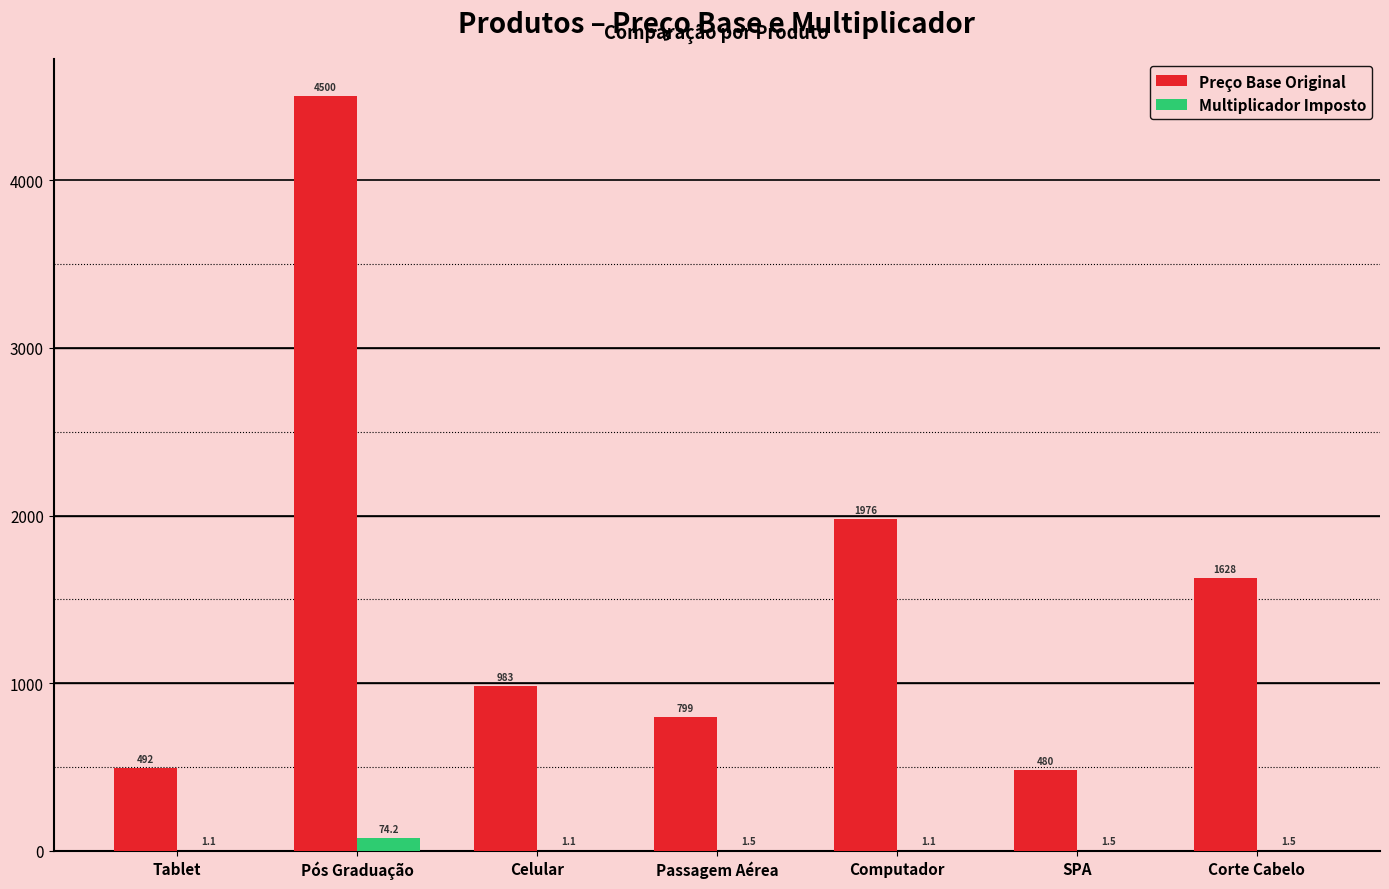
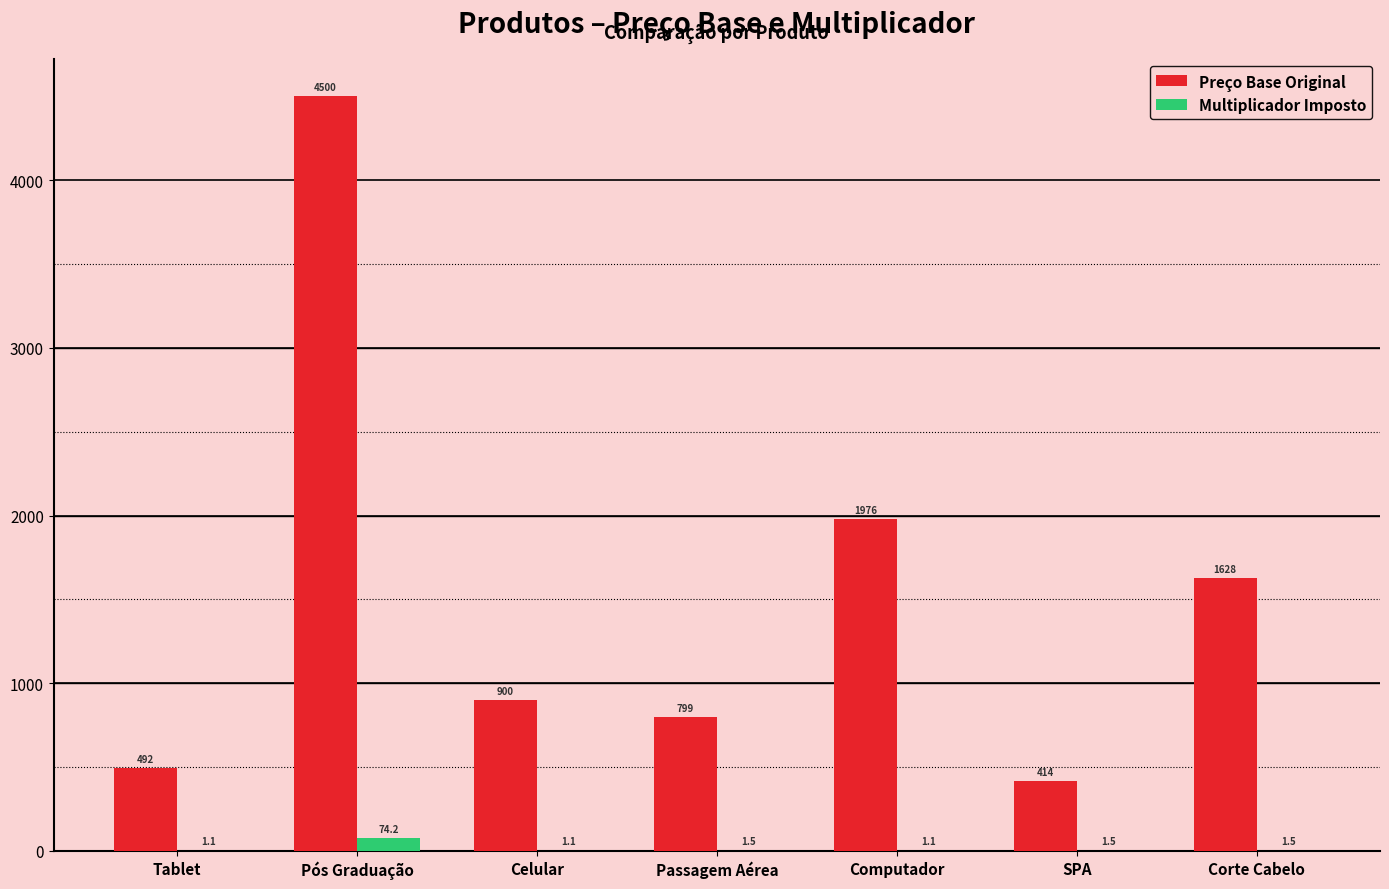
Preço Base Original, Celular: 983 -> 900
Preço Base Original, SPA: 480 -> 414
